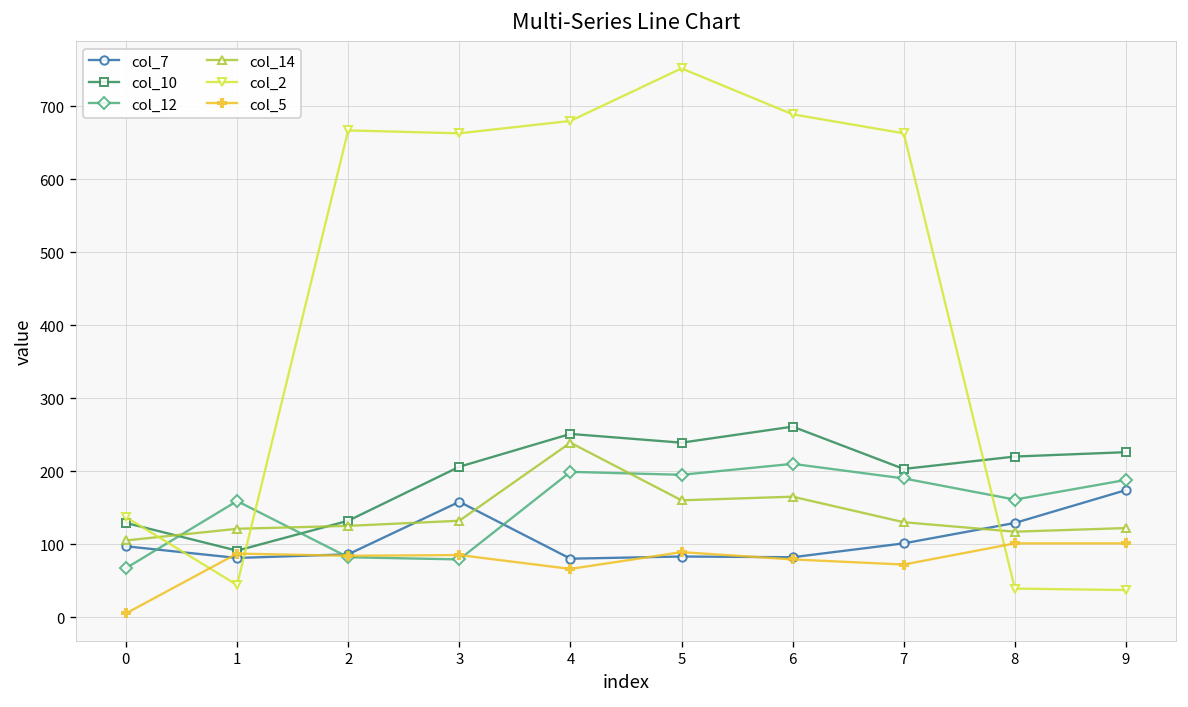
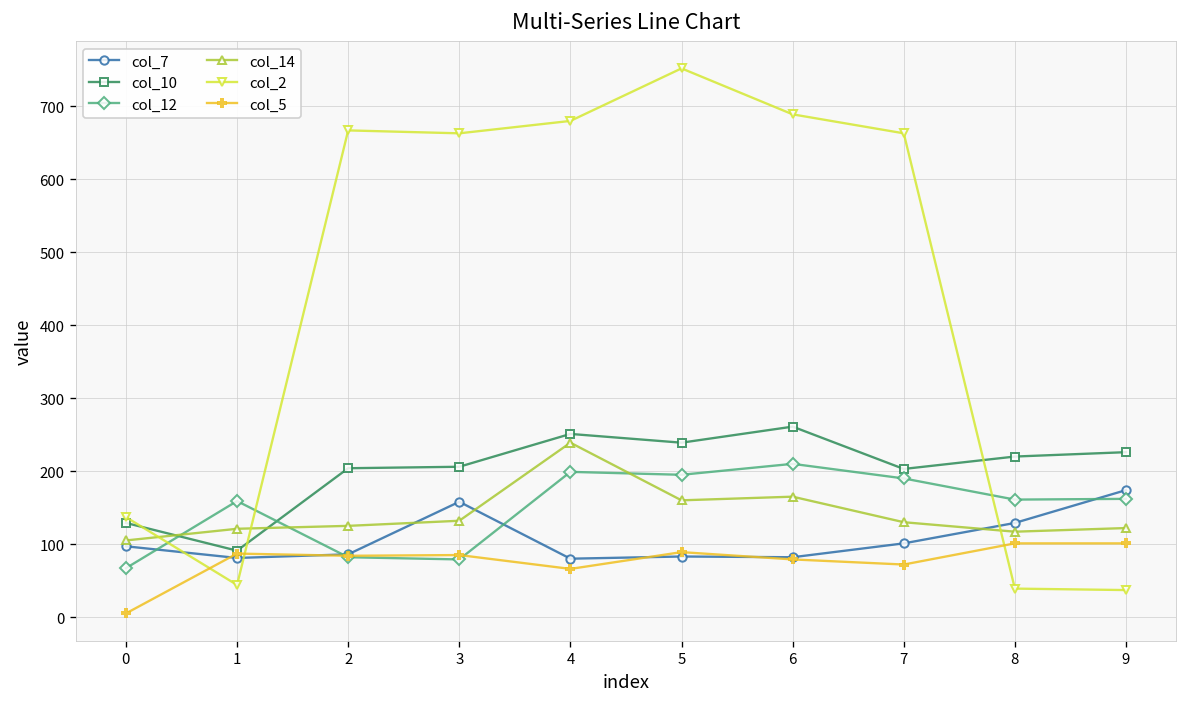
col_10, 2: 130 -> 200
col_12, 9: 190 -> 160
